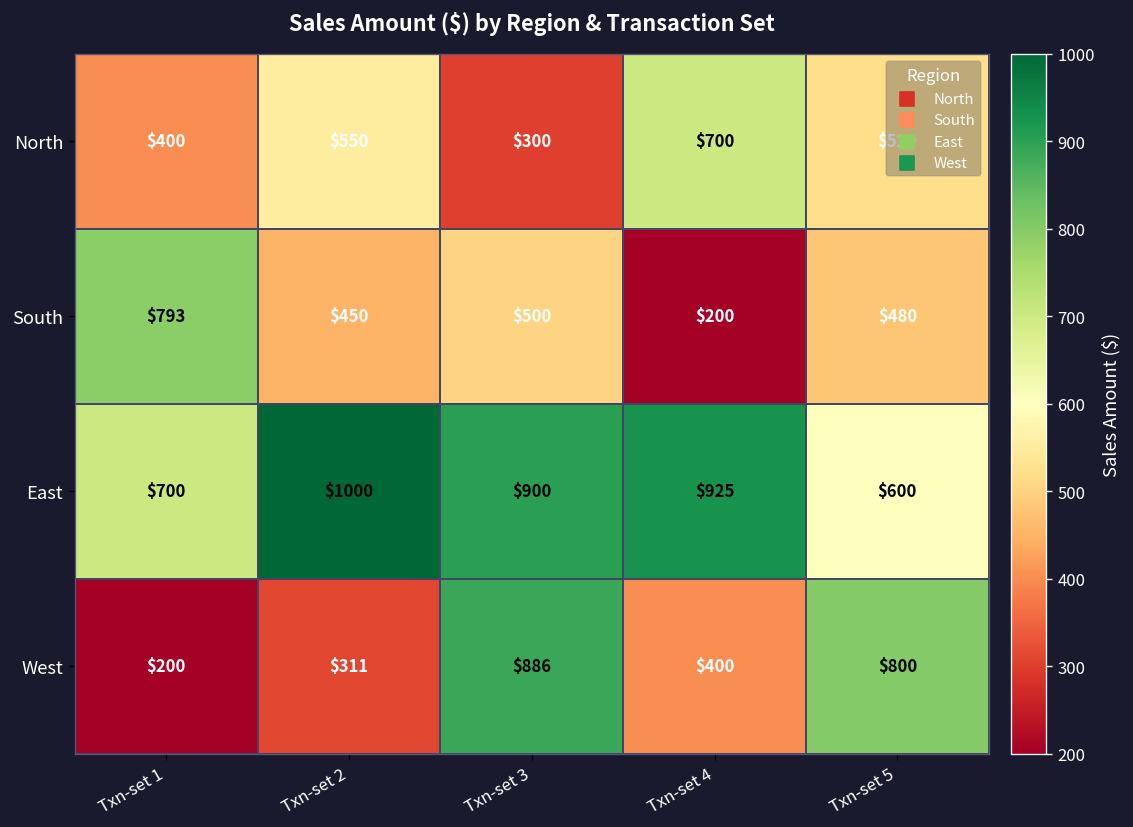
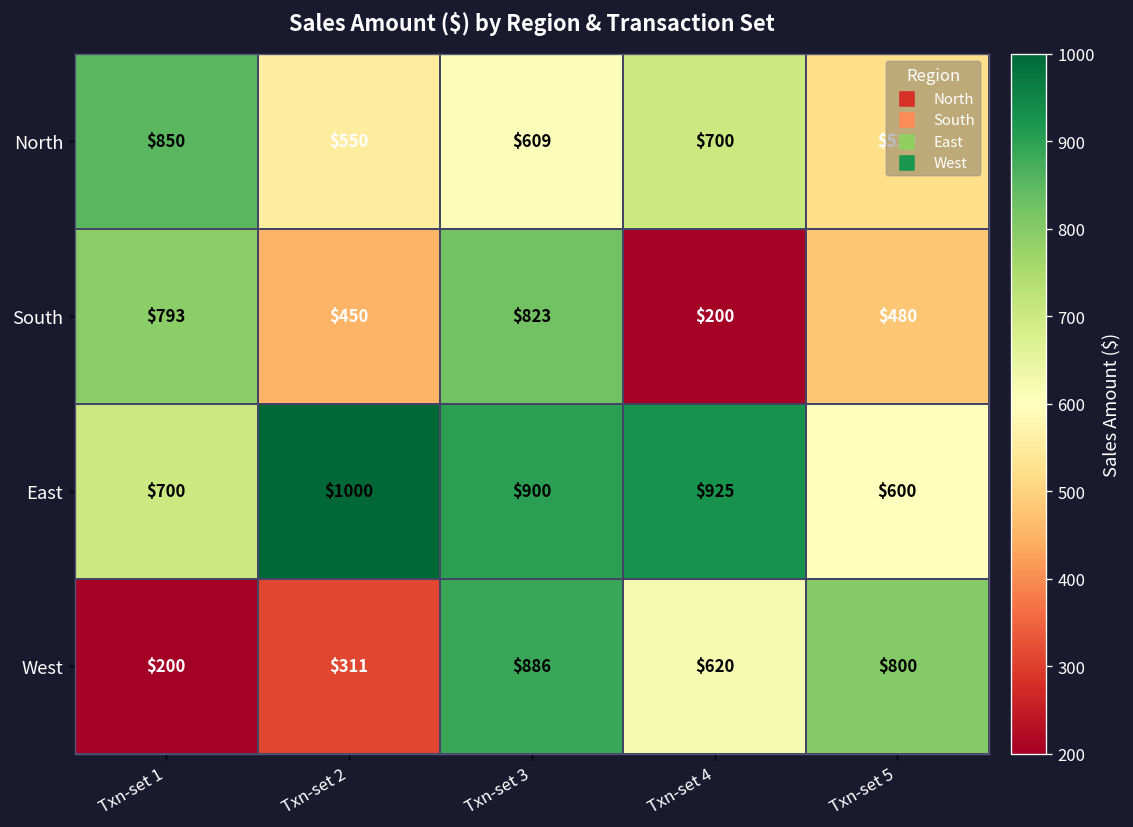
North, Txn-set 1: $400 -> $850
North, Txn-set 3: $300 -> $609
South, Txn-set 3: $500 -> $823
West, Txn-set 4: $400 -> $620
